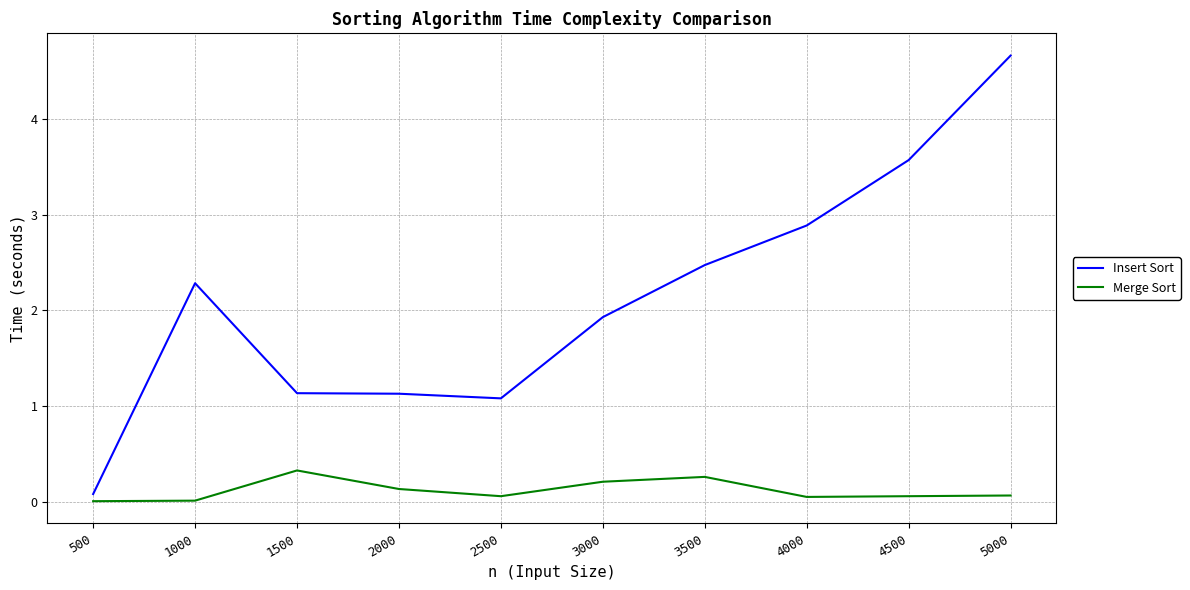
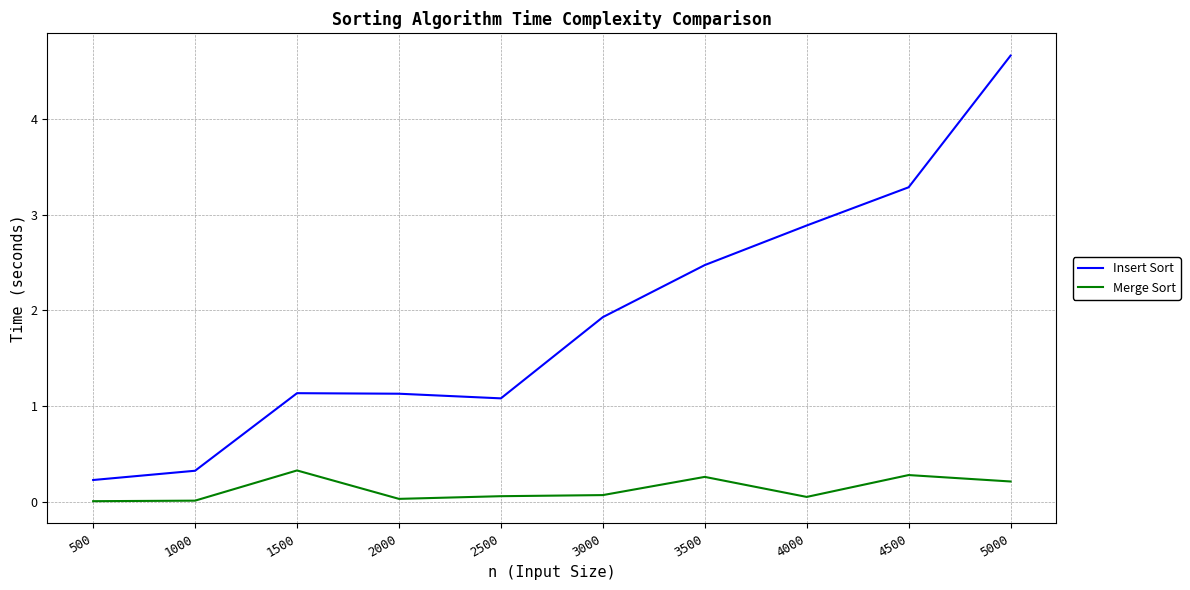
Insert Sort, 500: 0.1 -> 0.2
Insert Sort, 1000: 2.3 -> 0.3
Merge Sort, 2000: 0.1 -> 0.0
Merge Sort, 3000: 0.2 -> 0.1
Insert Sort, 4500: 3.6 -> 3.3
Merge Sort, 4500: 0.1 -> 0.3
Merge Sort, 5000: 0.1 -> 0.2
